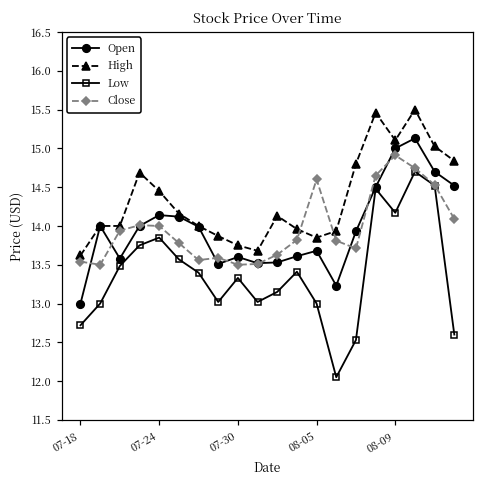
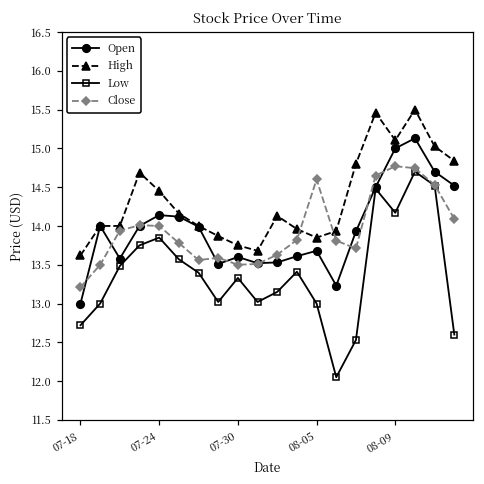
Close, 07-18: 13.5 -> 13.2
Close, 08-09: 14.9 -> 14.8
